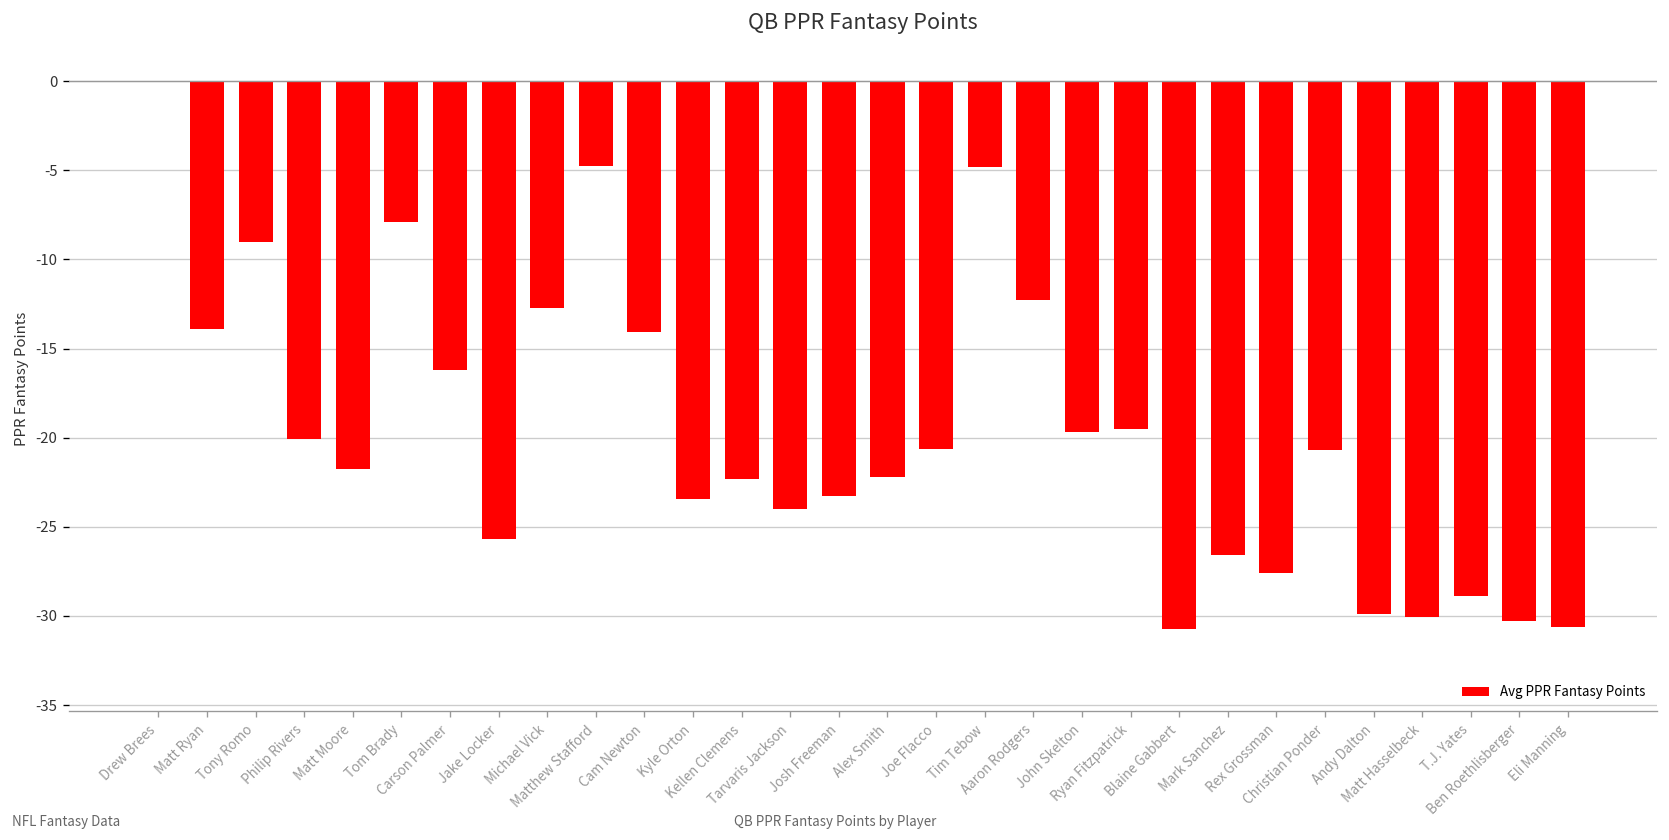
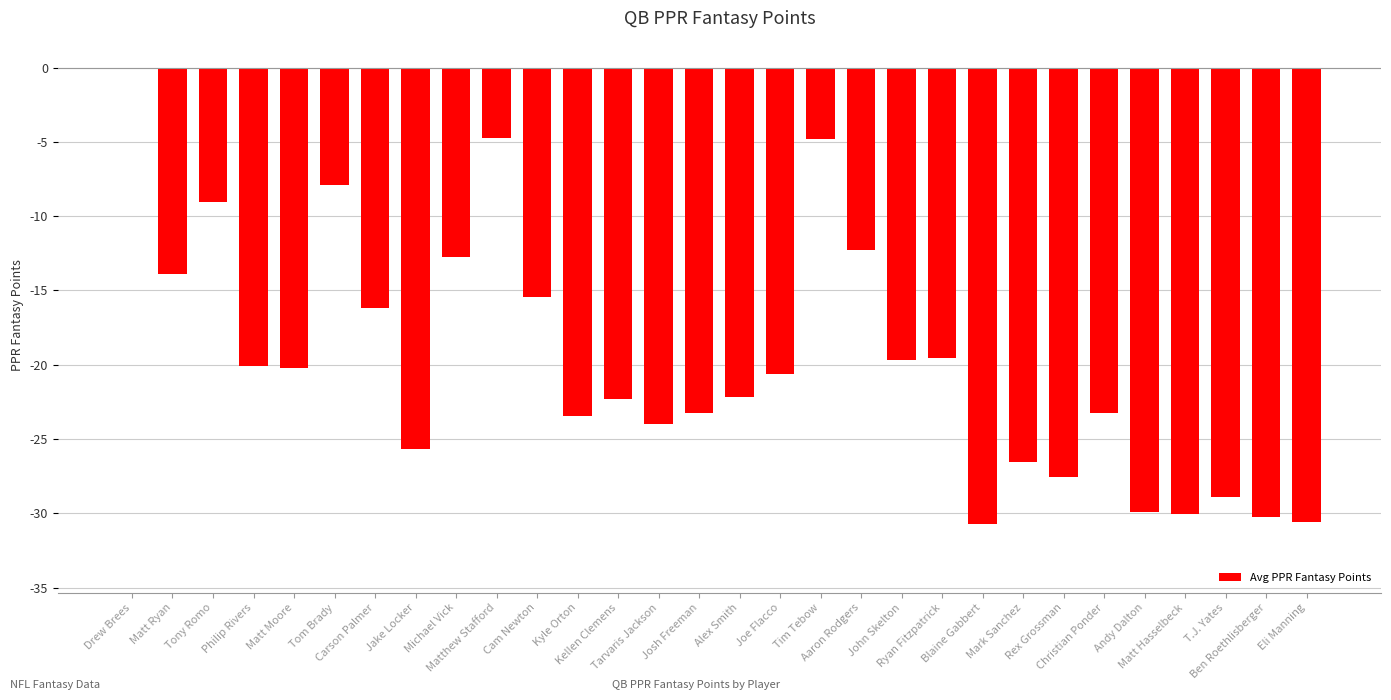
Matt Moore: -21.7 -> -20.2
Cam Newton: -14.1 -> -15.4
Christian Ponder: -20.7 -> -23.3
